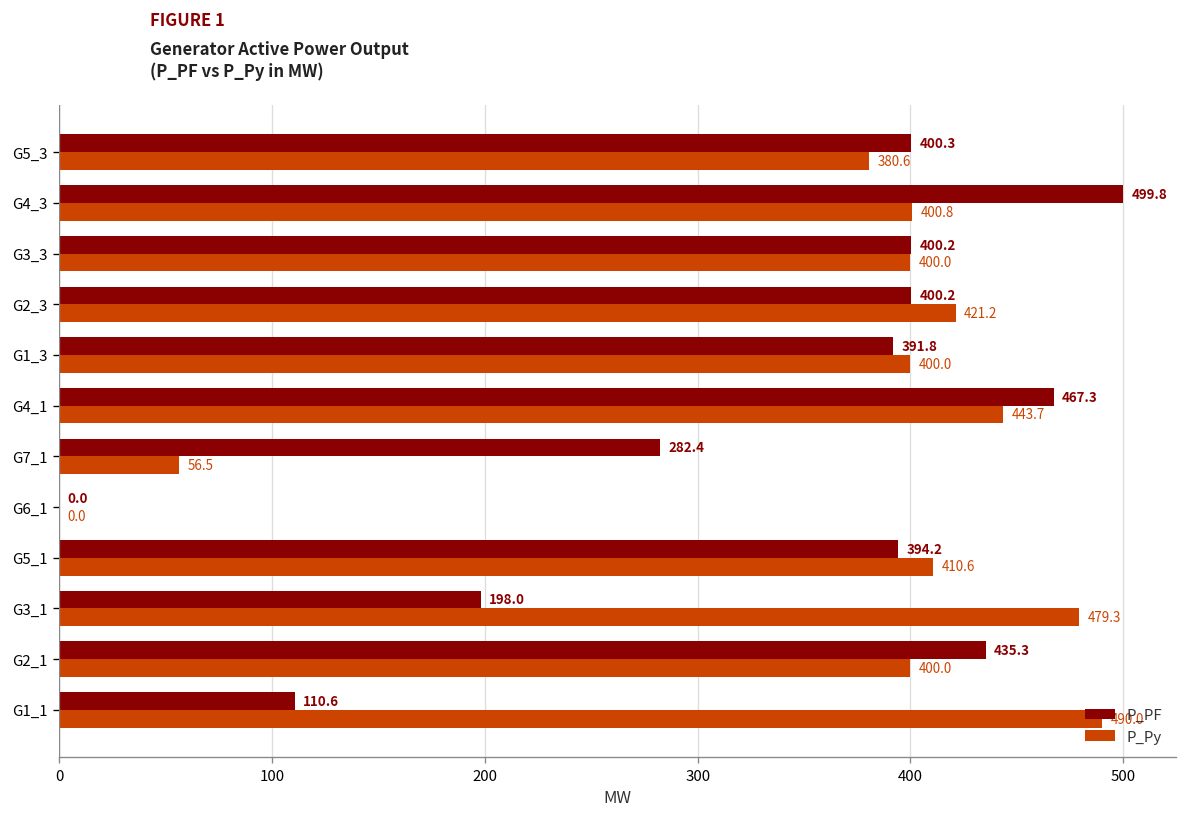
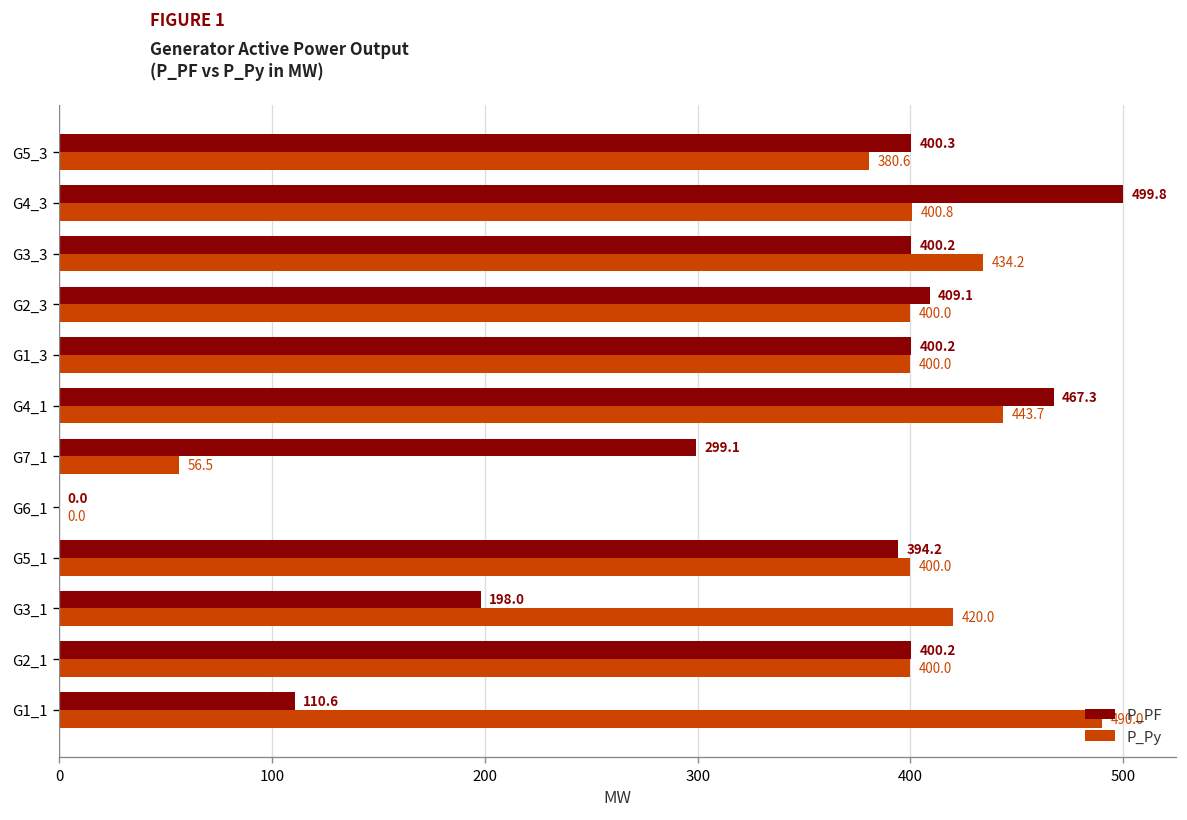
P_Py, G3_3: 400.0 -> 434.2
P_PF, G2_3: 400.2 -> 409.1
P_Py, G2_3: 421.2 -> 400.0
P_PF, G1_3: 391.8 -> 400.2
P_PF, G7_1: 282.4 -> 299.1
P_Py, G5_1: 410.6 -> 400.0
P_Py, G3_1: 479.3 -> 420.0
P_PF, G2_1: 435.3 -> 400.2
